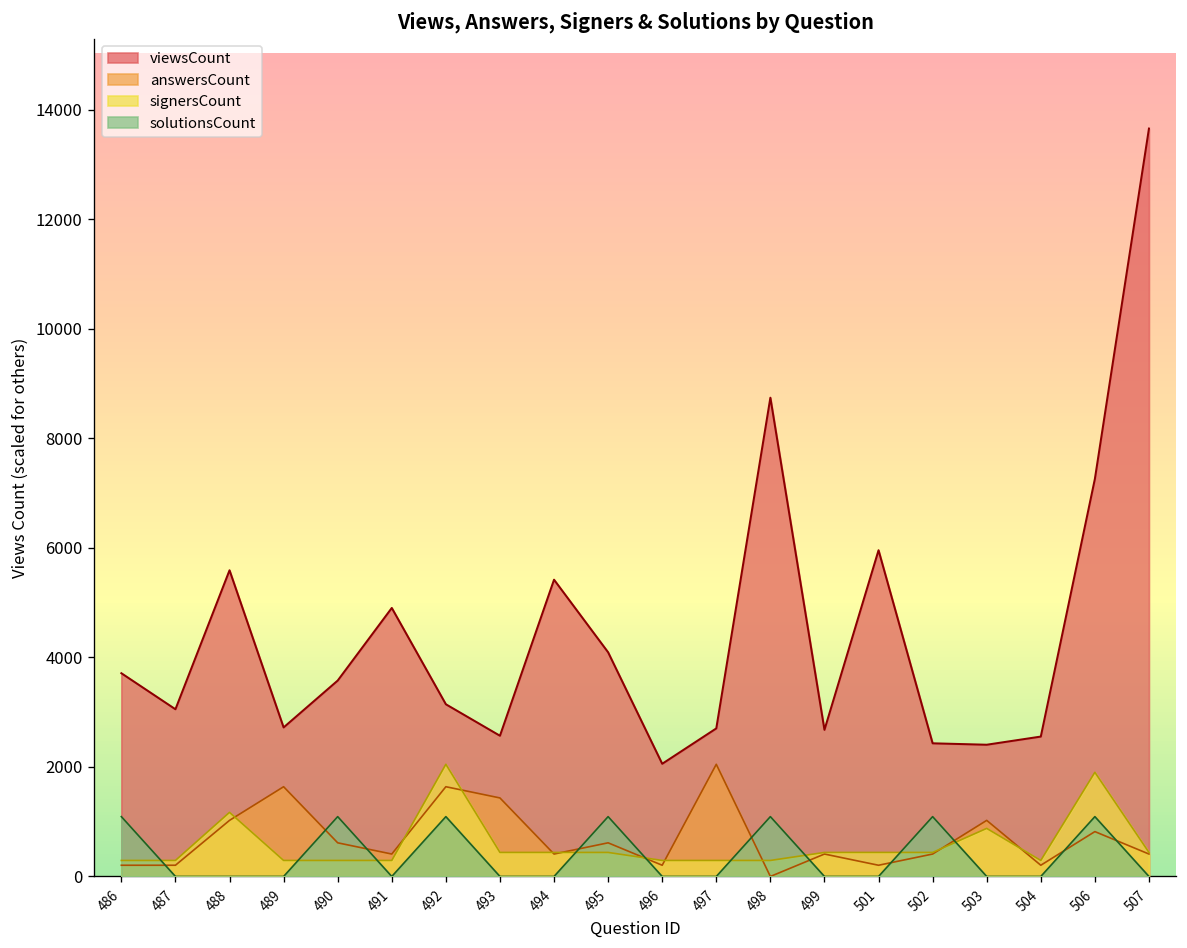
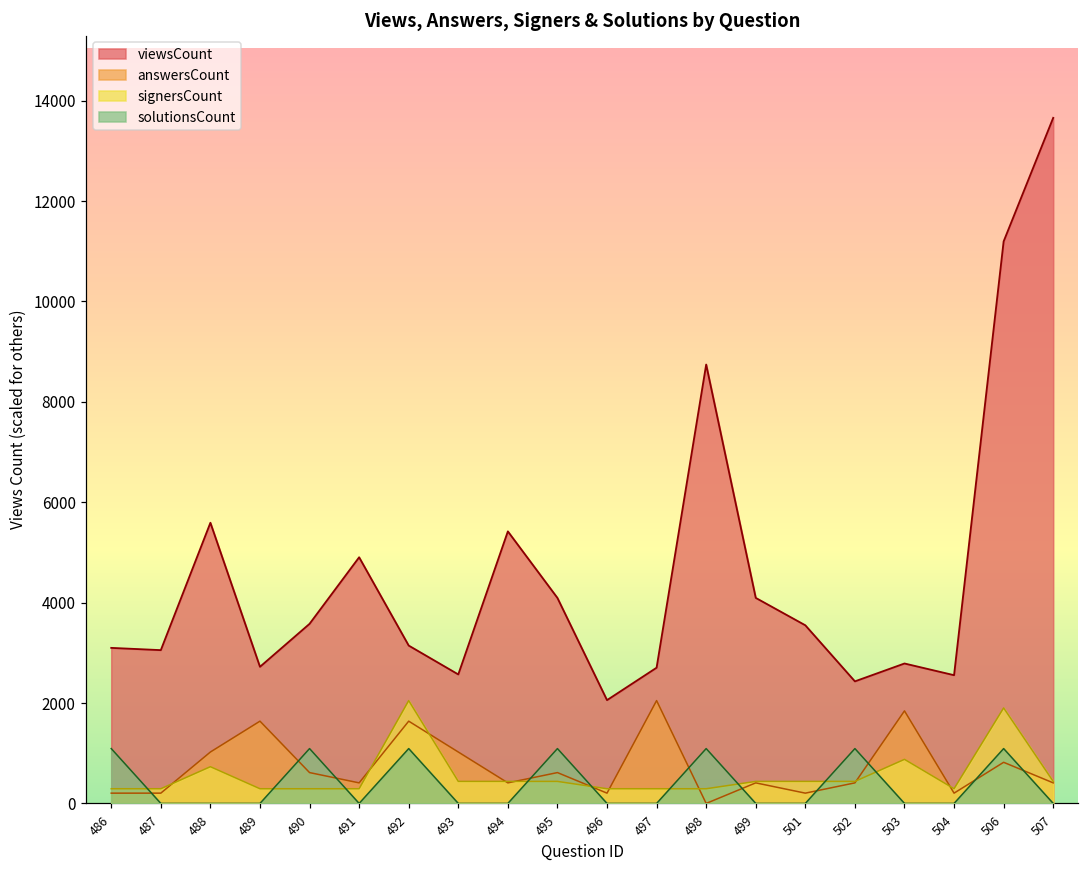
viewsCount, 486: 3700 -> 3100
signersCount, 488: 1200 -> 700
answersCount, 493: 1400 -> 1000
viewsCount, 499: 2700 -> 4100
viewsCount, 501: 6000 -> 3500
viewsCount, 503: 2400 -> 2800
answersCount, 503: 1000 -> 1800
viewsCount, 506: 7300 -> 11200
